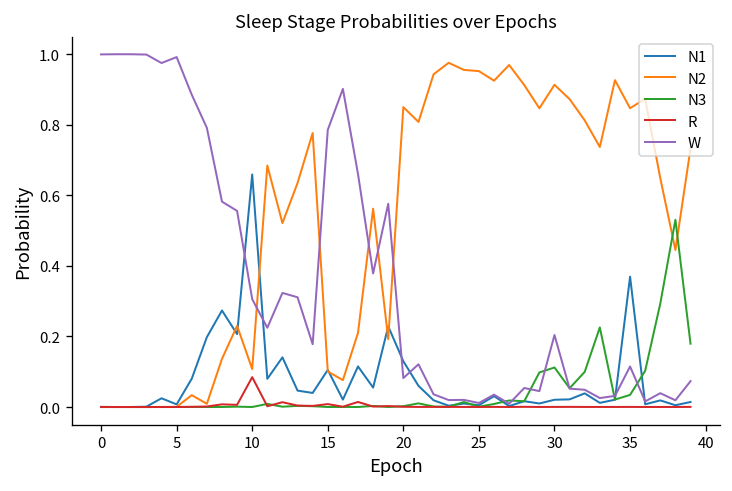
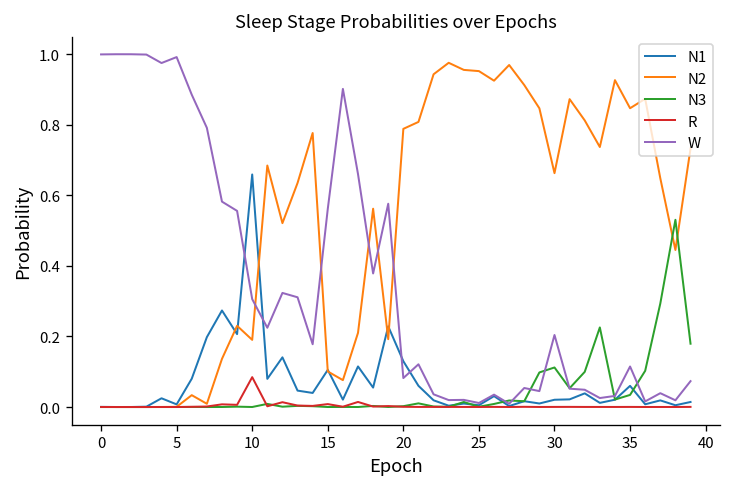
N2, 10: 0.11 -> 0.19
W, 15: 0.79 -> 0.56
N2, 20: 0.85 -> 0.79
N2, 30: 0.91 -> 0.66
N1, 35: 0.37 -> 0.06
